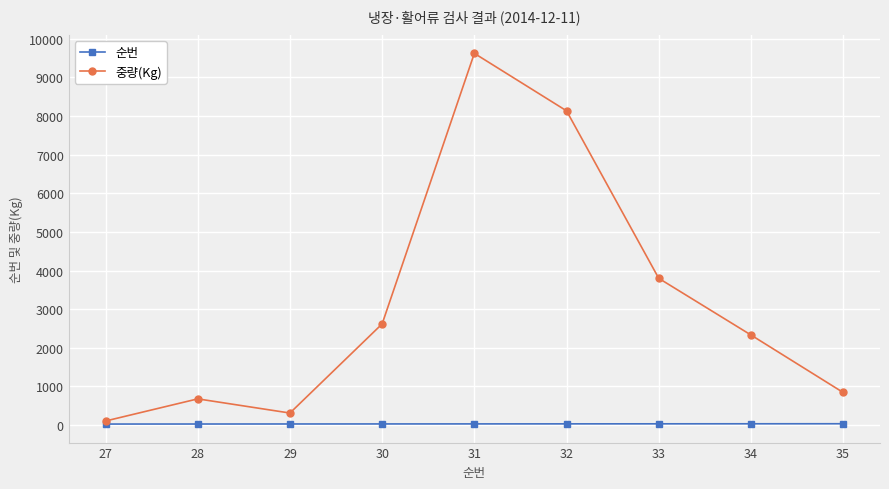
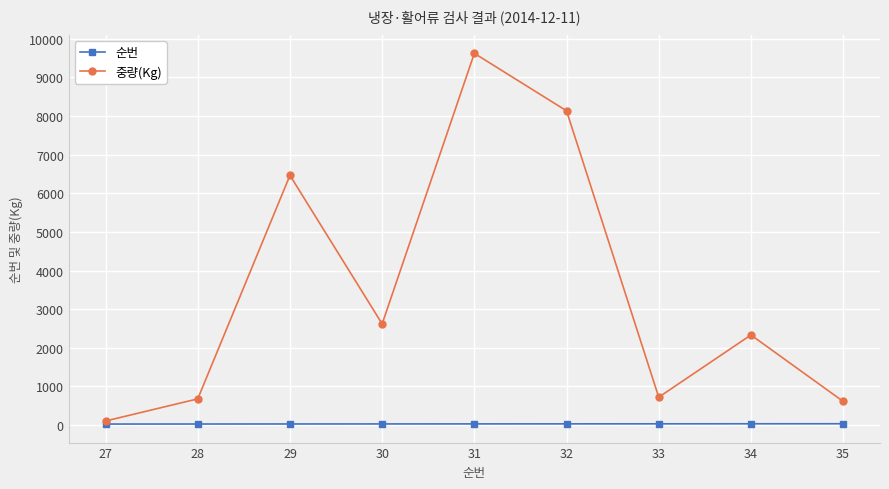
중량(Kg), 29: 300 -> 6500
중량(Kg), 33: 3800 -> 700
중량(Kg), 35: 800 -> 600
